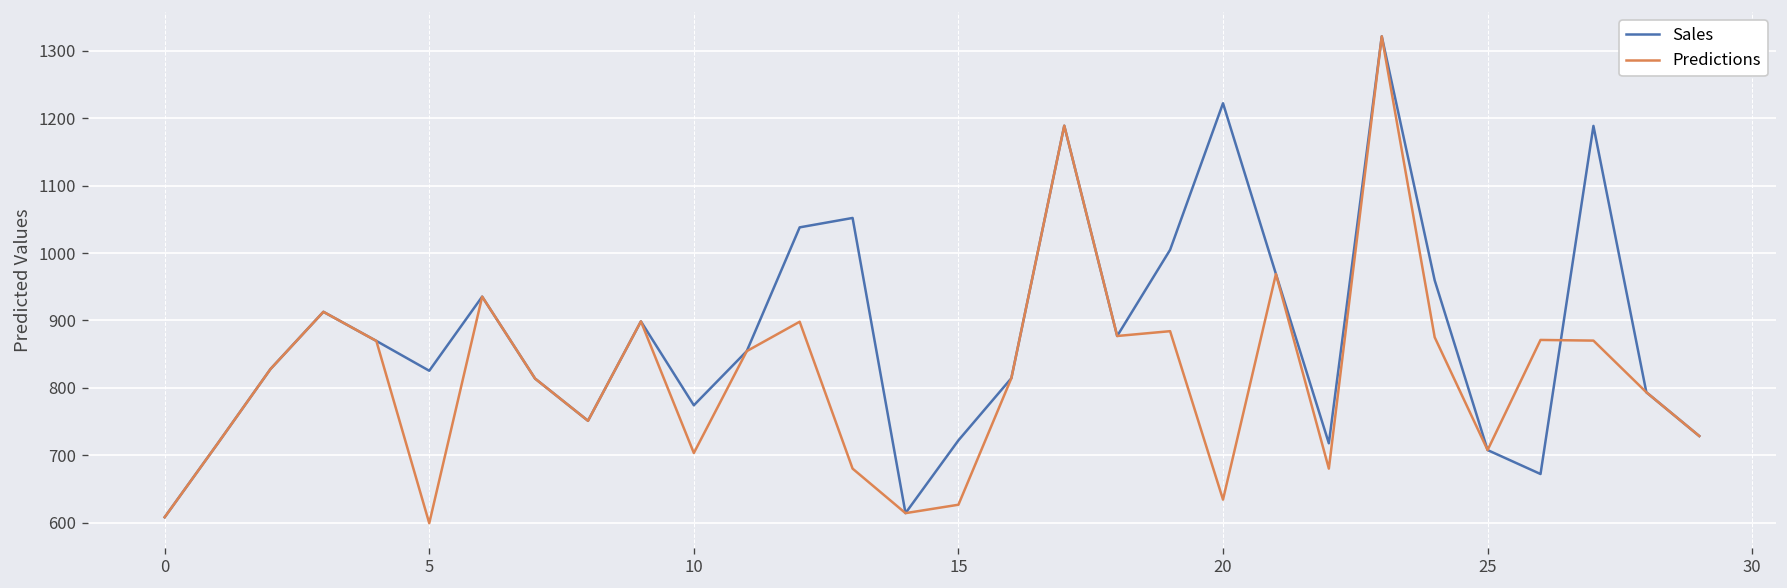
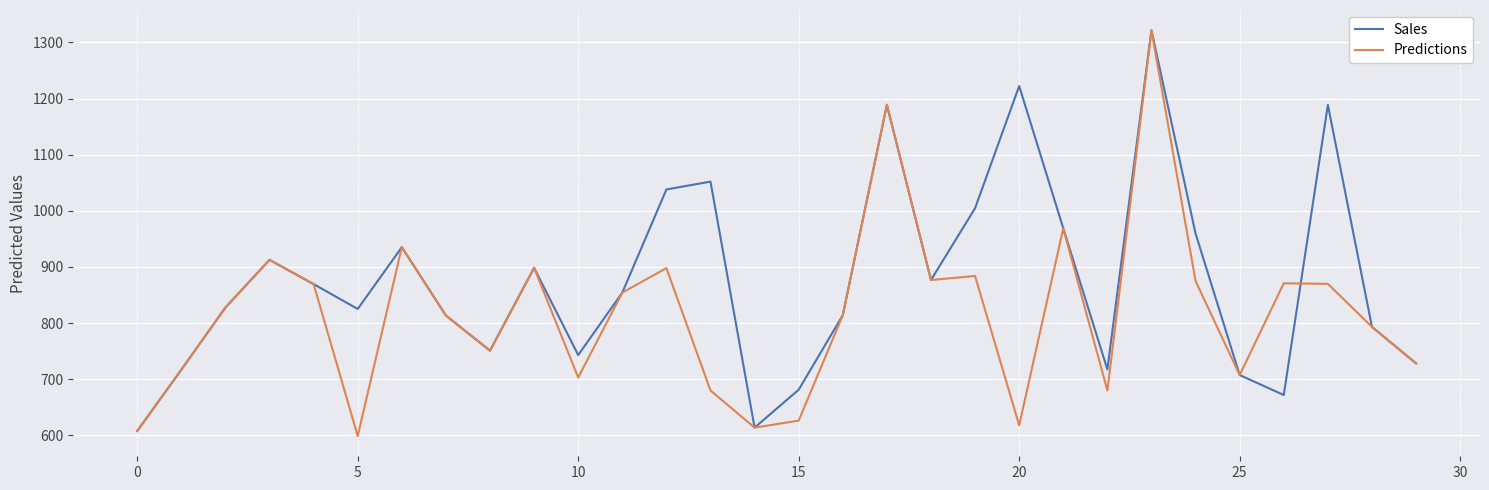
Sales, 10: 770 -> 740
Sales, 15: 720 -> 680
Predictions, 20: 630 -> 620
